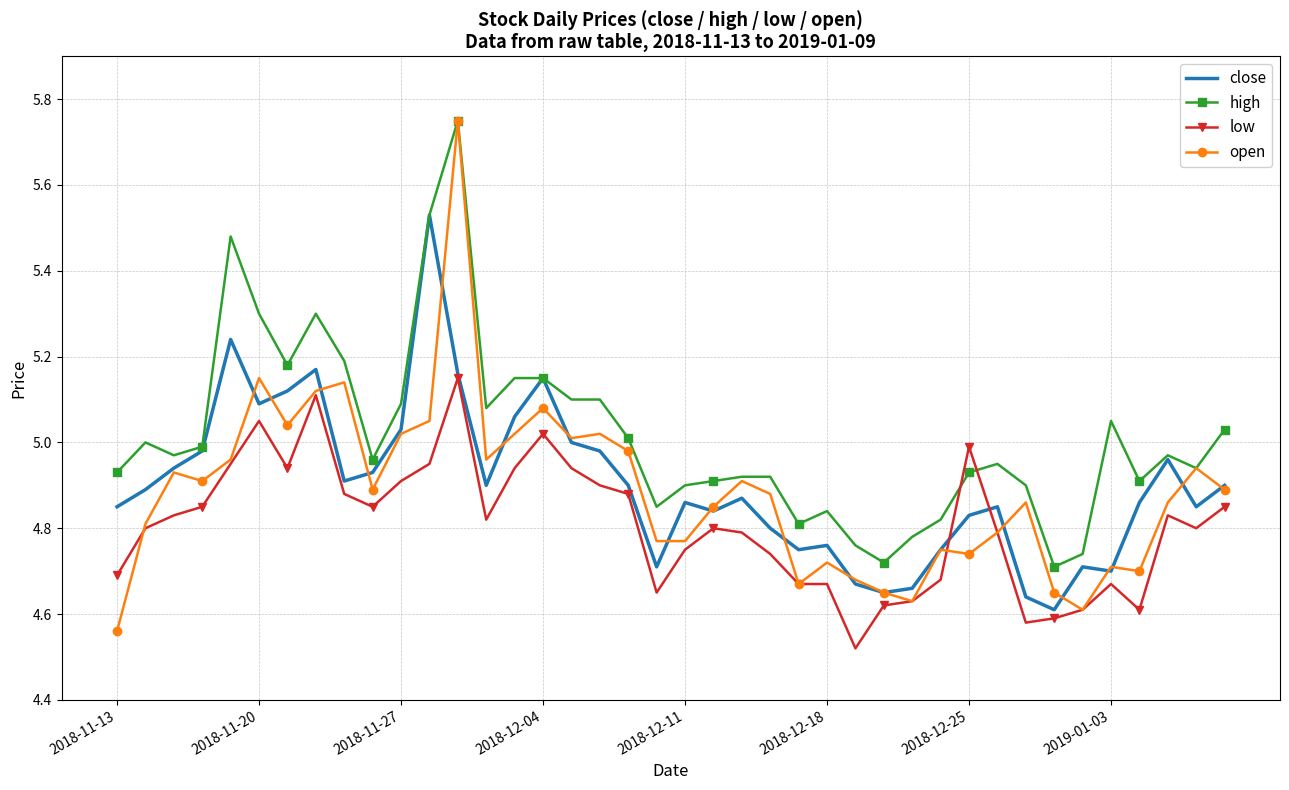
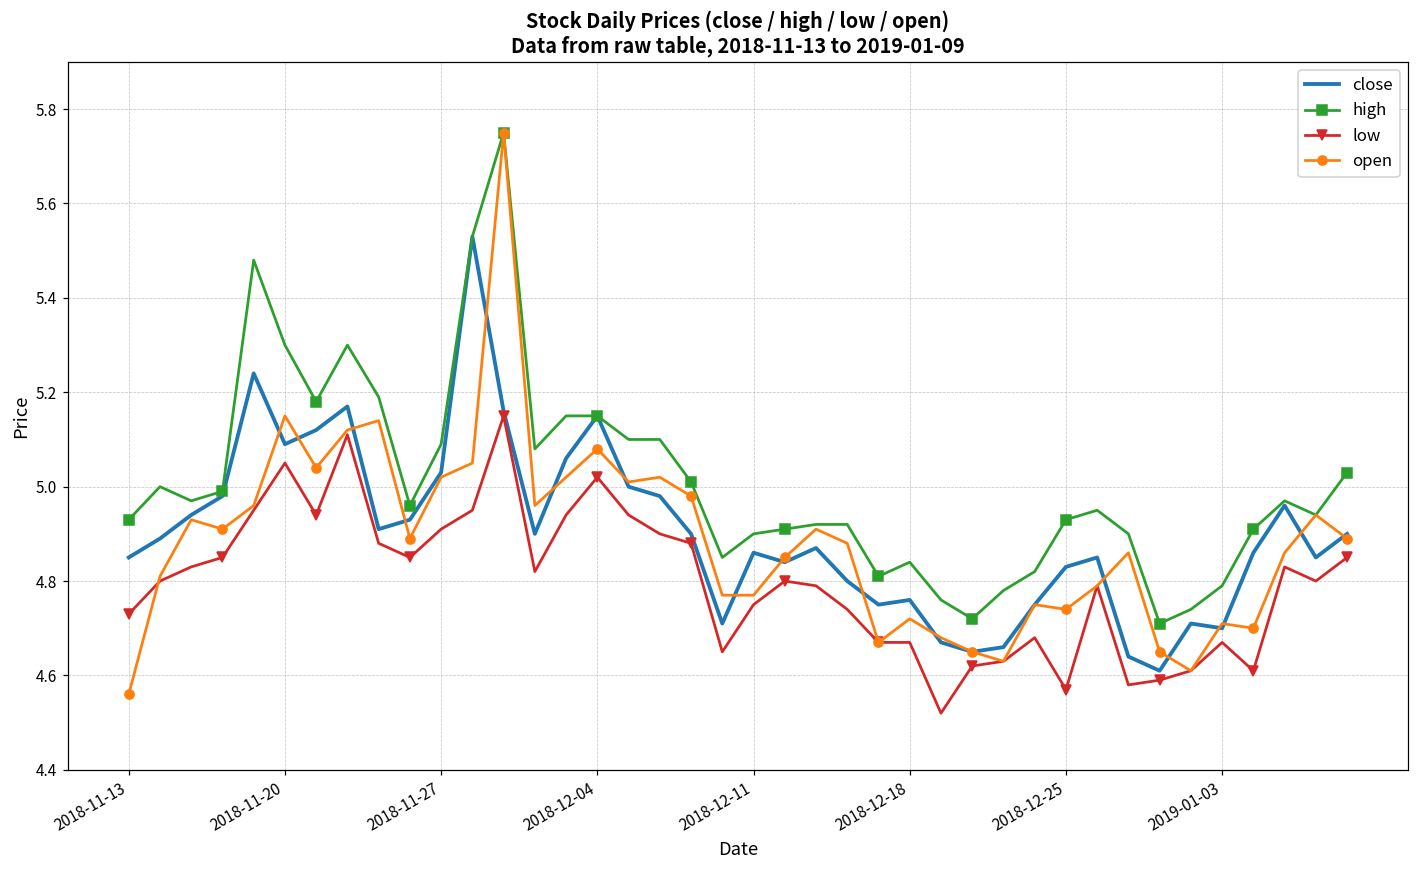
low, 2018-11-13: 4.69 -> 4.73
low, 2018-12-25: 4.99 -> 4.57
high, 2019-01-03: 5.05 -> 4.79
